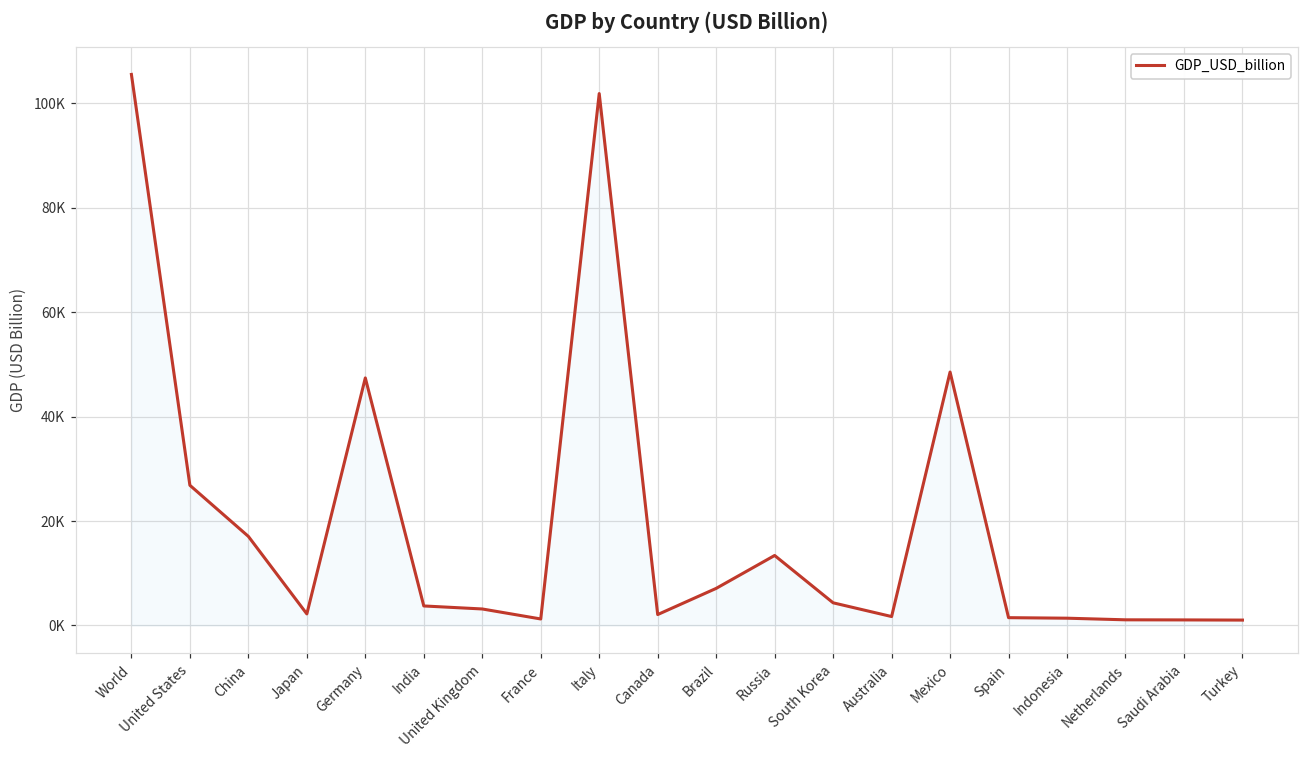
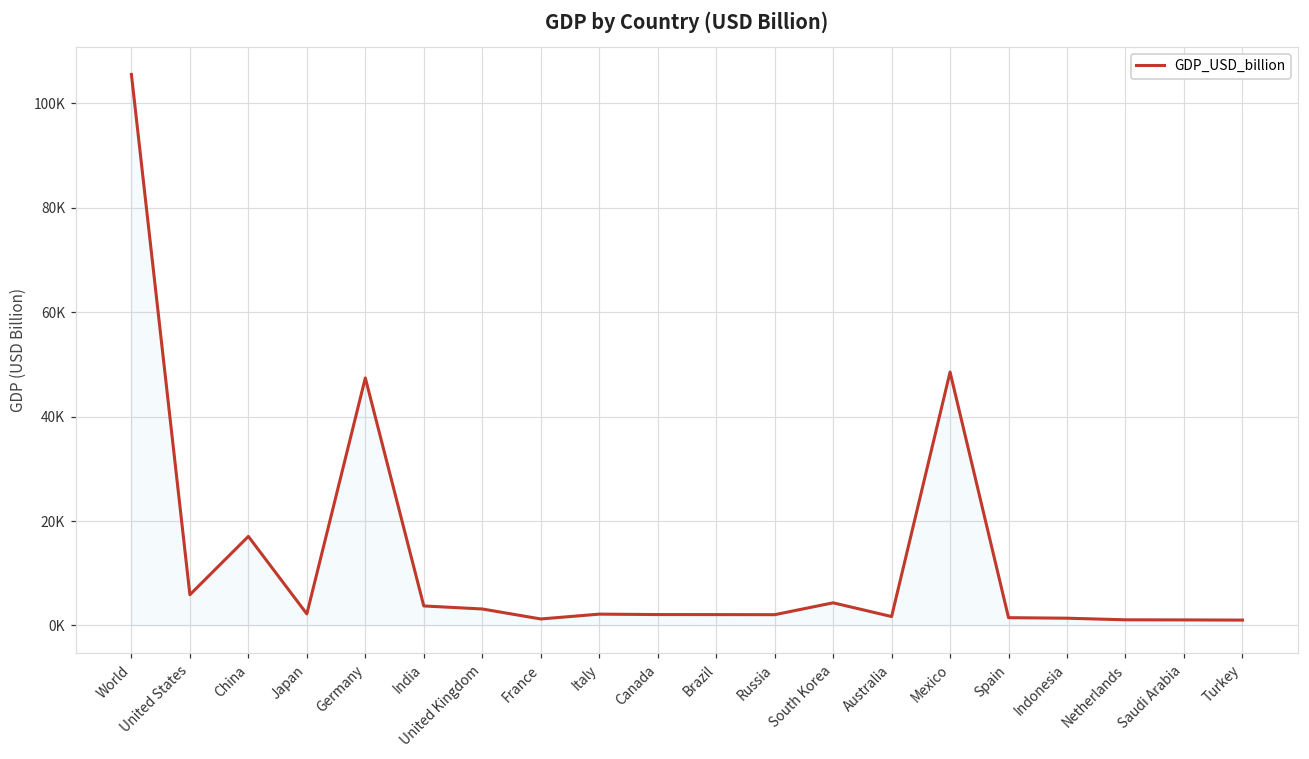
United States: 27000 -> 6000
Italy: 102000 -> 2000
Brazil: 7000 -> 2000
Russia: 13000 -> 2000
